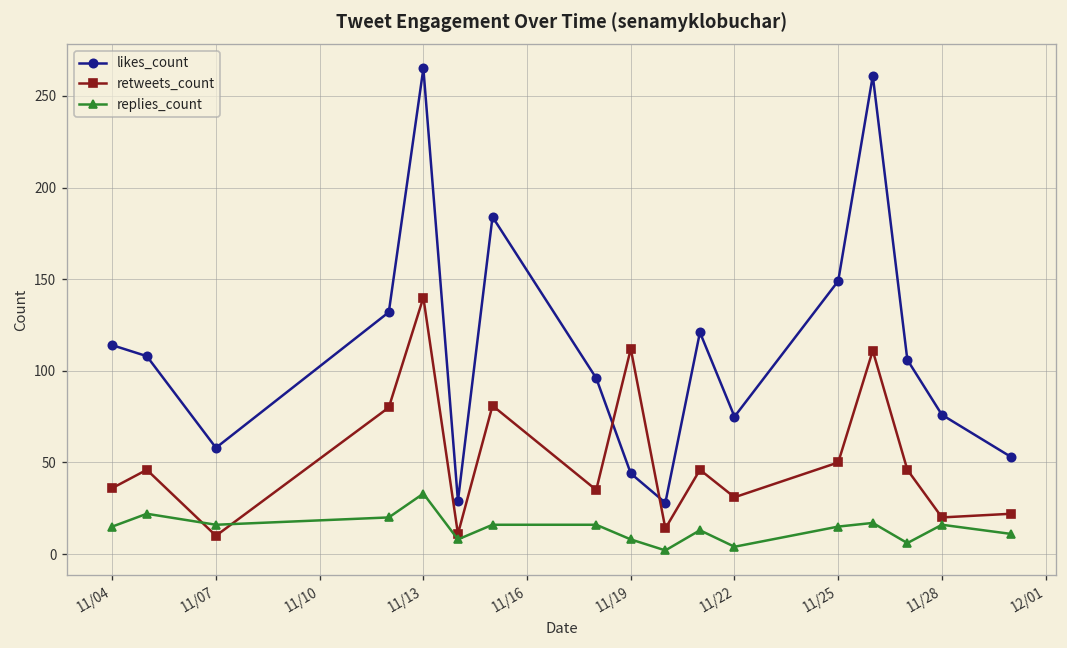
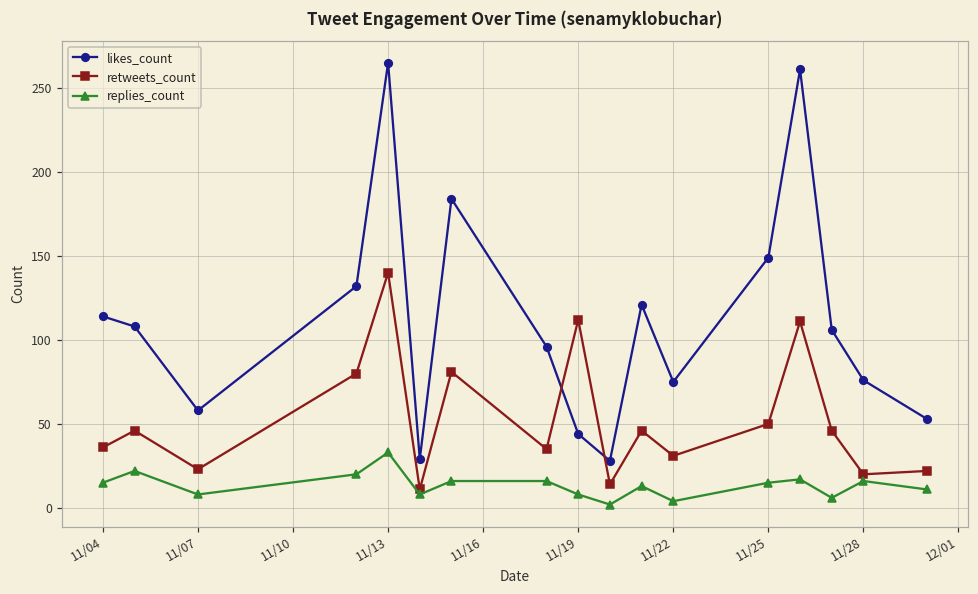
retweets_count, 11/07: 10 -> 23
replies_count, 11/07: 16 -> 8
